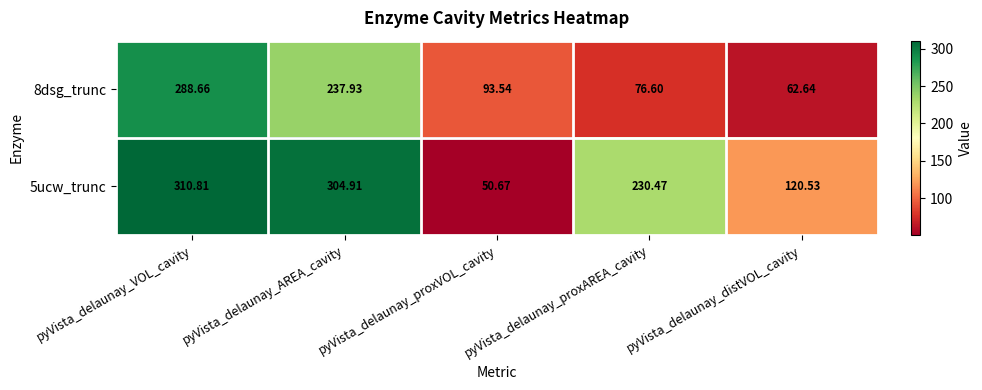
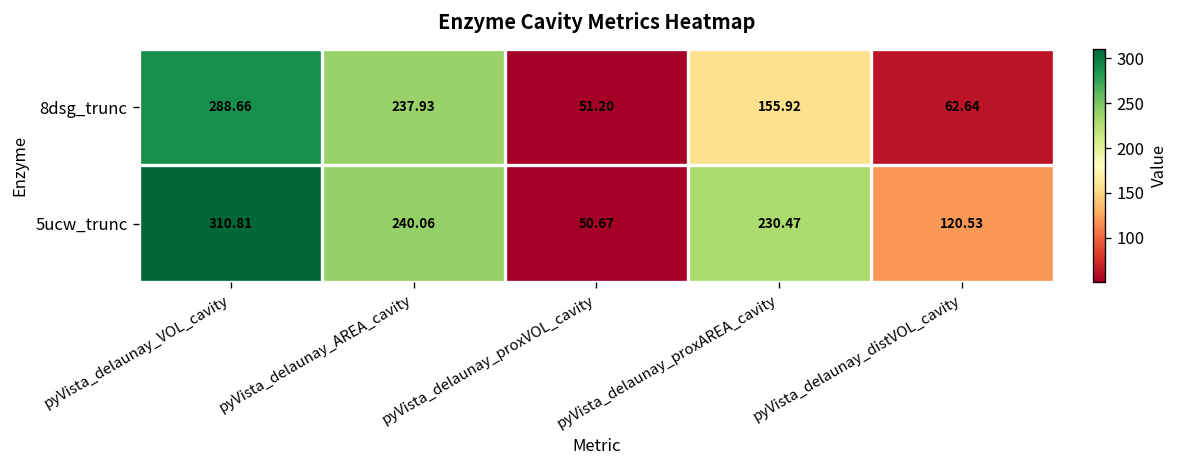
8dsg_trunc, pyVista_delaunay_proxVOL_cavity: 93.54 -> 51.20
8dsg_trunc, pyVista_delaunay_proxAREA_cavity: 76.60 -> 155.92
5ucw_trunc, pyVista_delaunay_AREA_cavity: 304.91 -> 240.06
